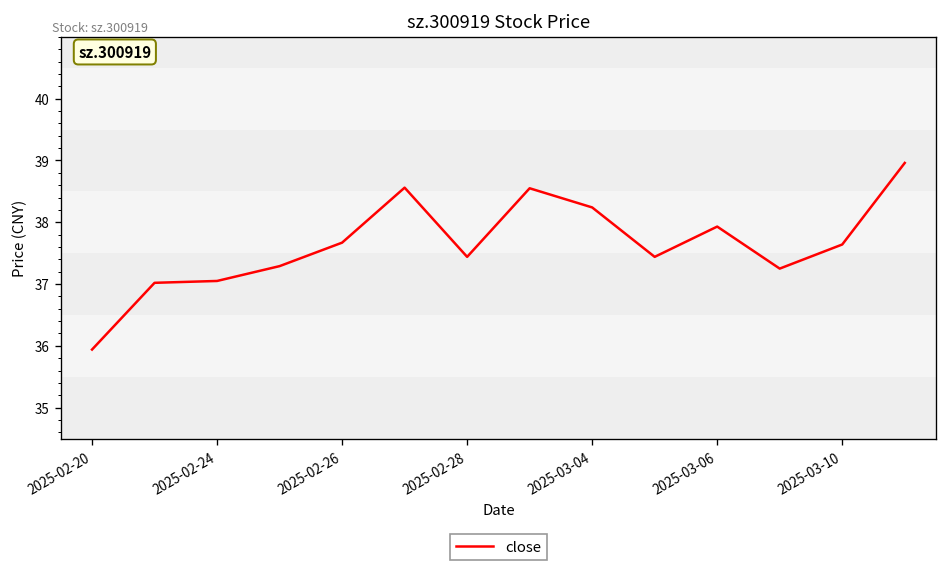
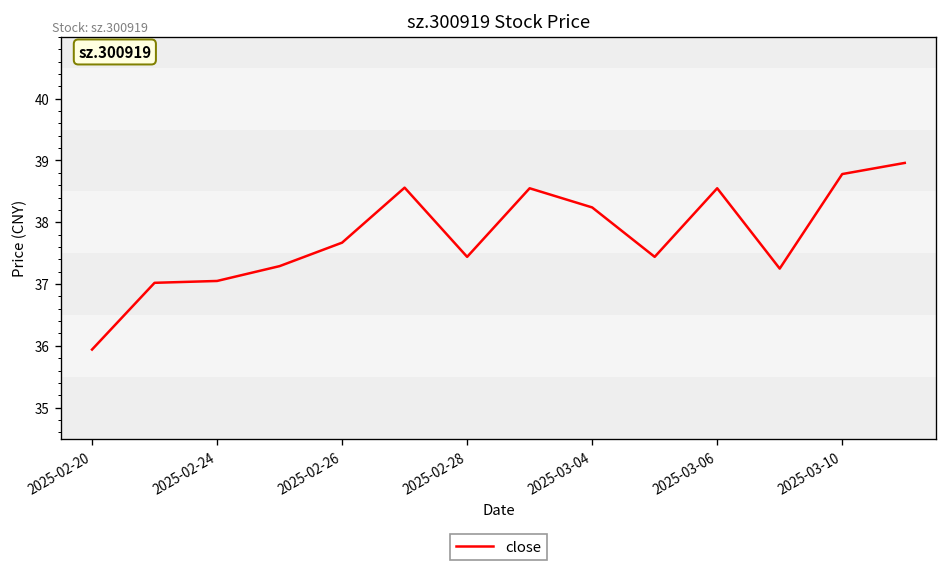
2025-03-06: 37.9 -> 38.6
2025-03-10: 37.6 -> 38.8
